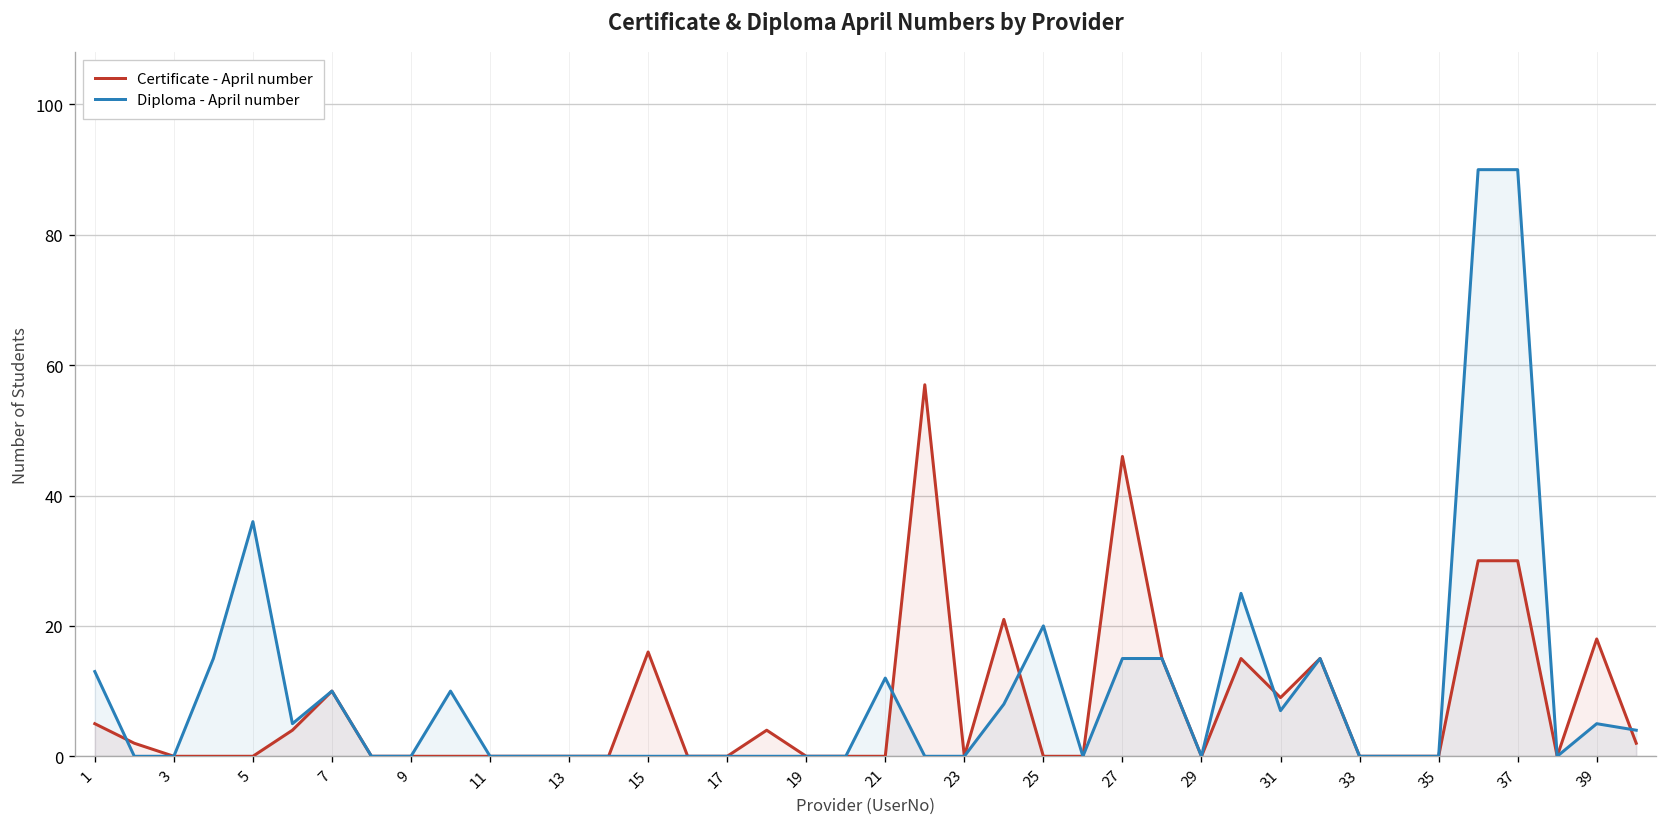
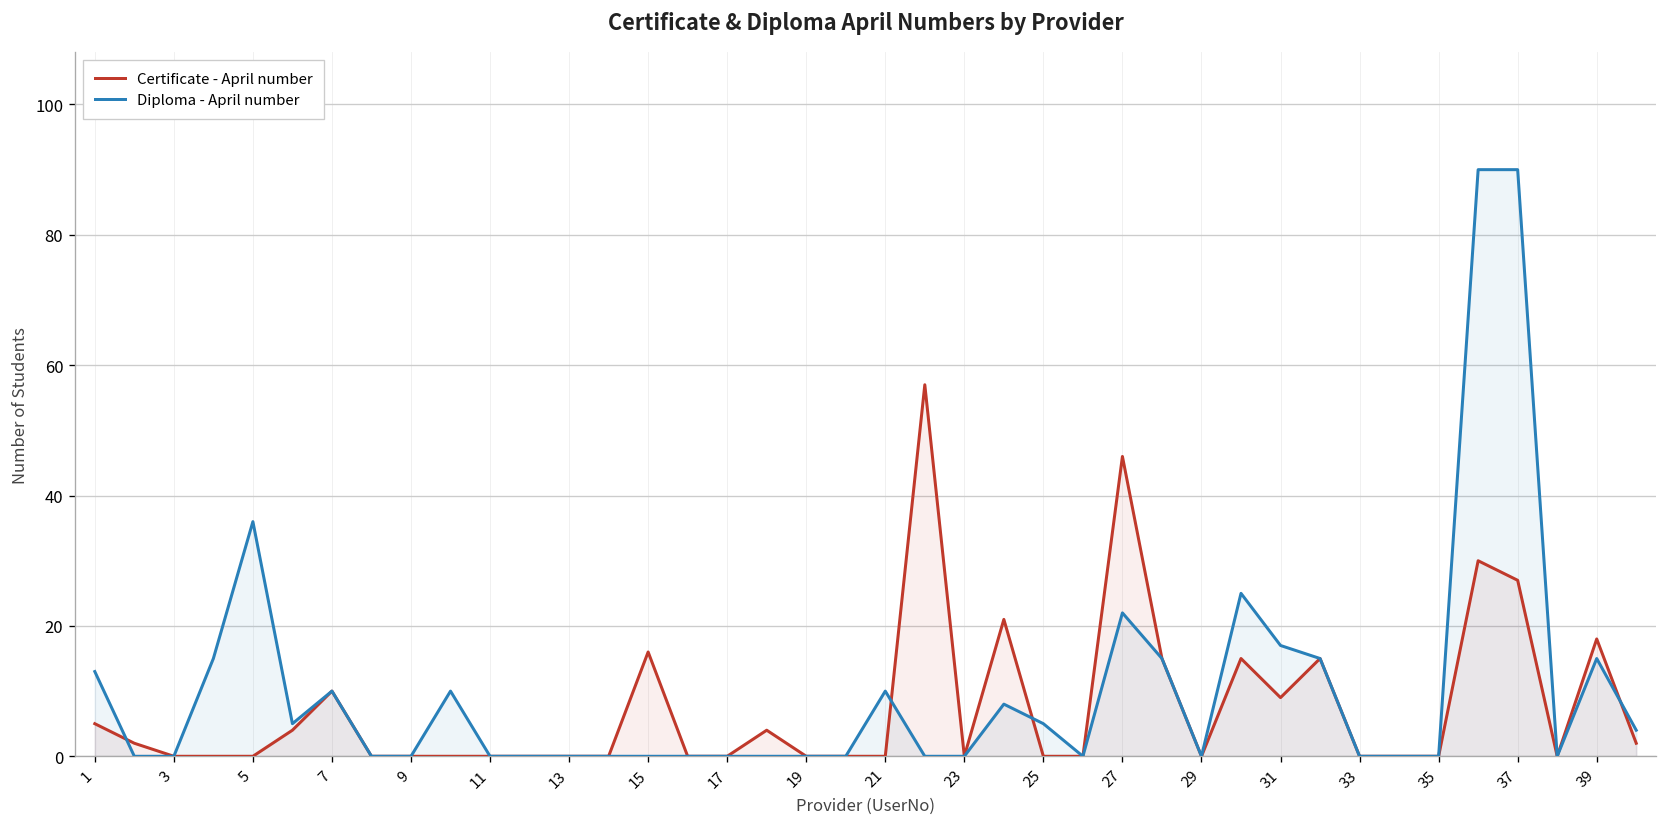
Diploma - April number, 21: 12 -> 10
Diploma - April number, 25: 20 -> 5
Diploma - April number, 27: 15 -> 22
Diploma - April number, 31: 7 -> 17
Certificate - April number, 37: 30 -> 27
Diploma - April number, 39: 5 -> 15
